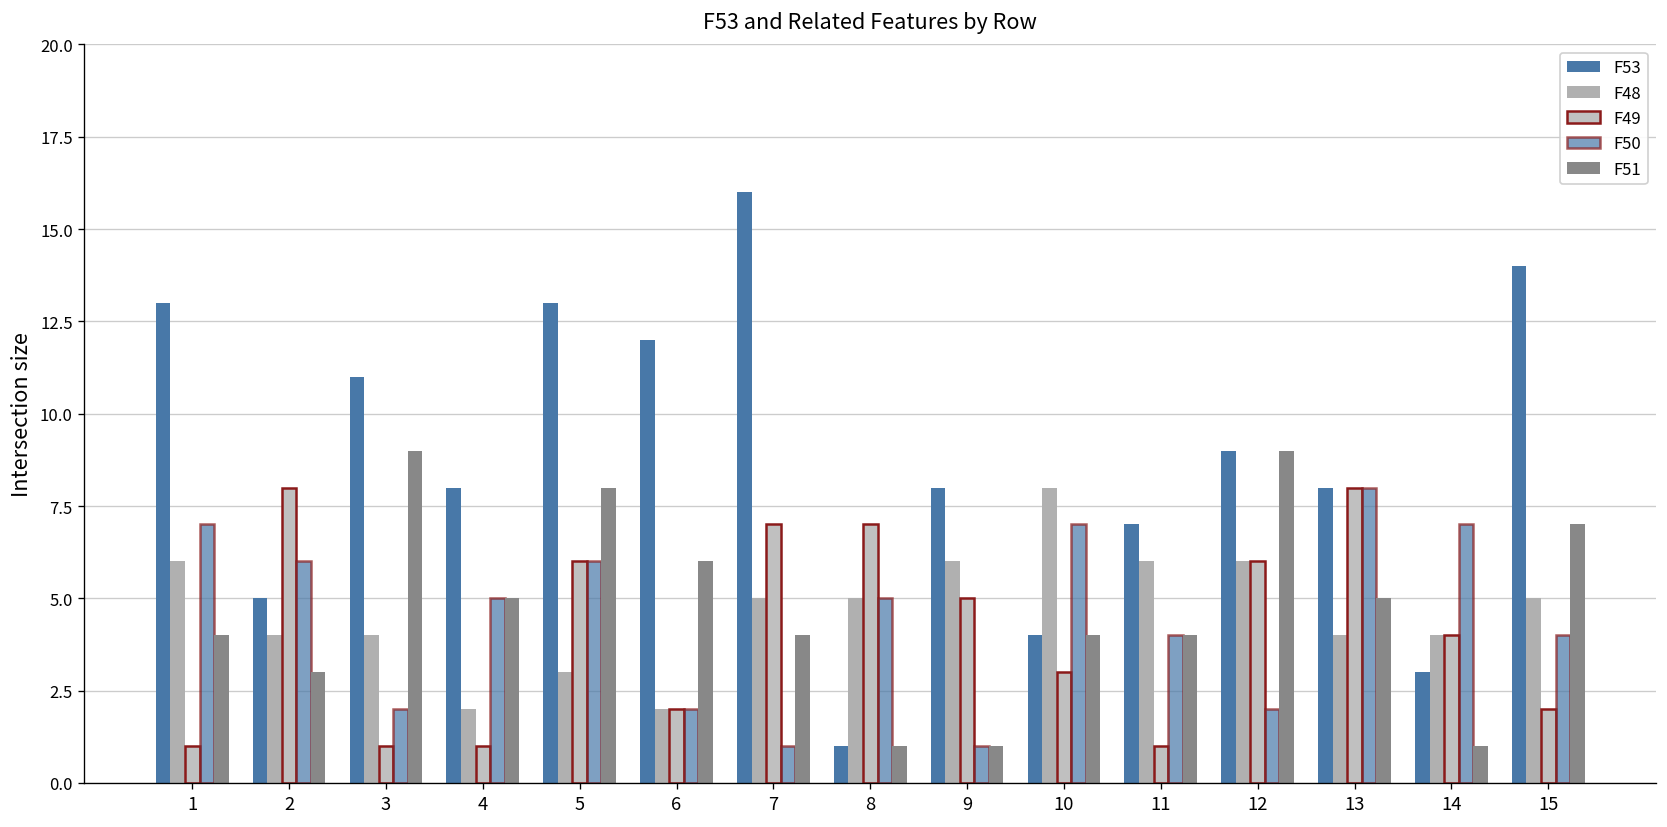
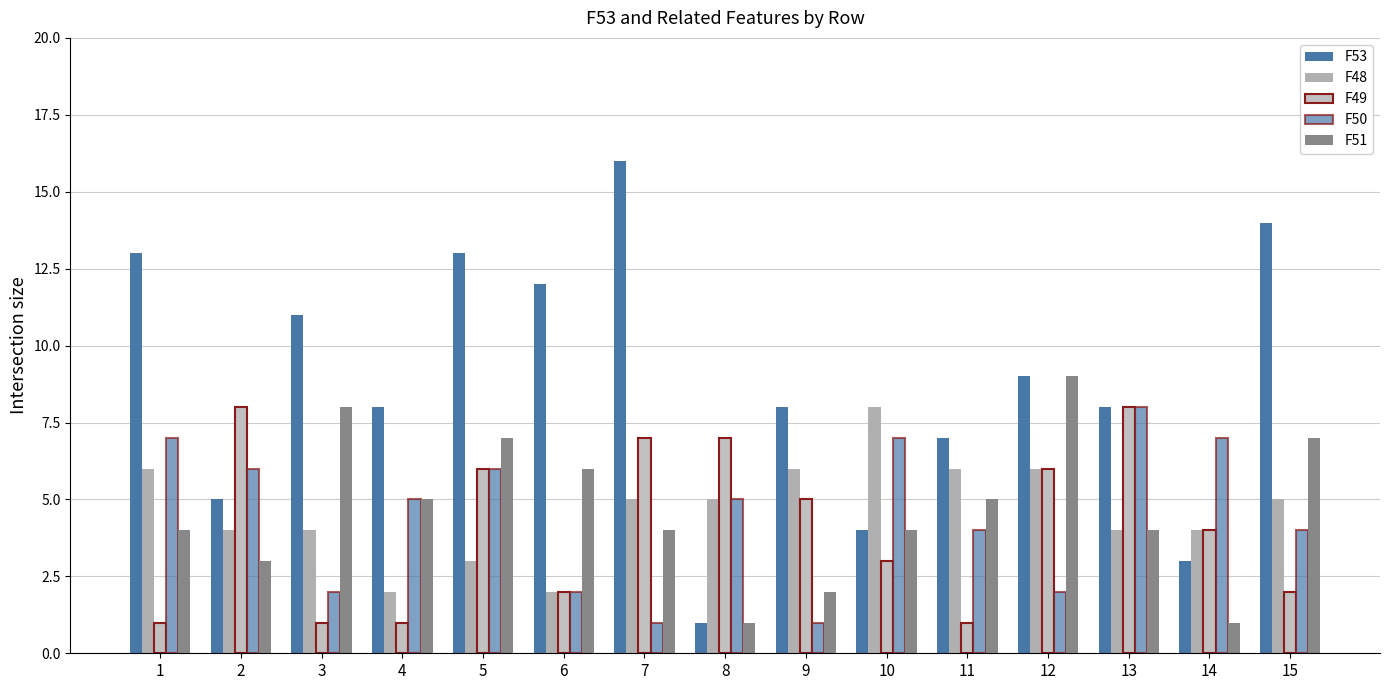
F51, 3: 9 -> 8
F51, 5: 8 -> 7
F51, 9: 1 -> 2
F51, 11: 4 -> 5
F51, 13: 5 -> 4
